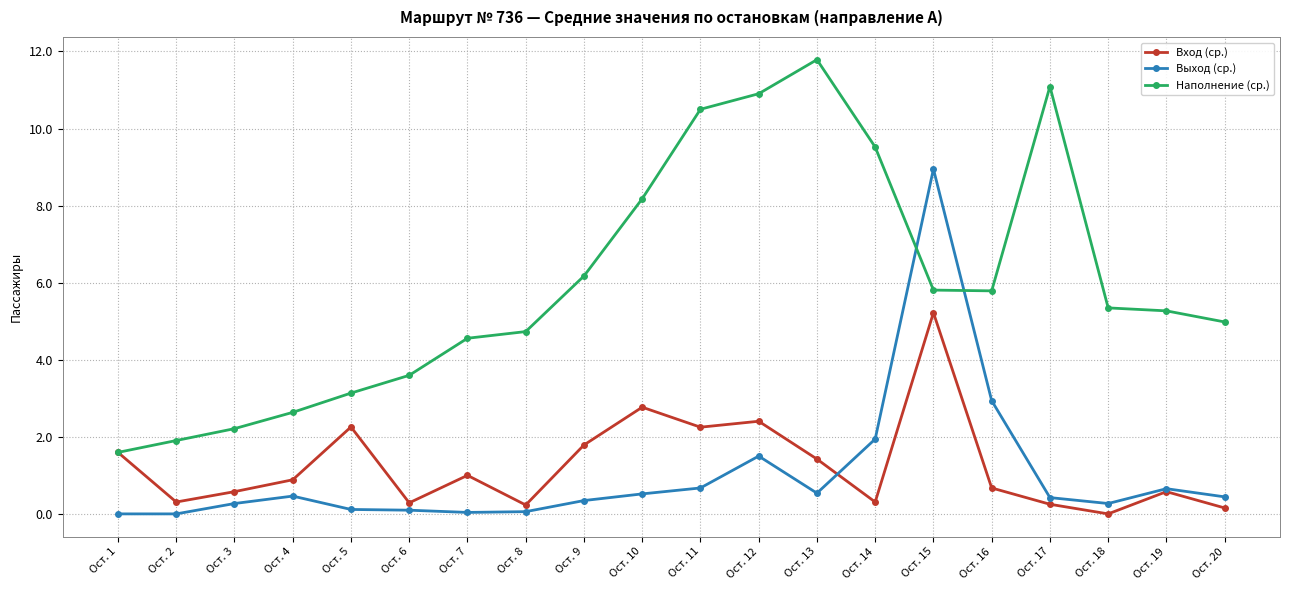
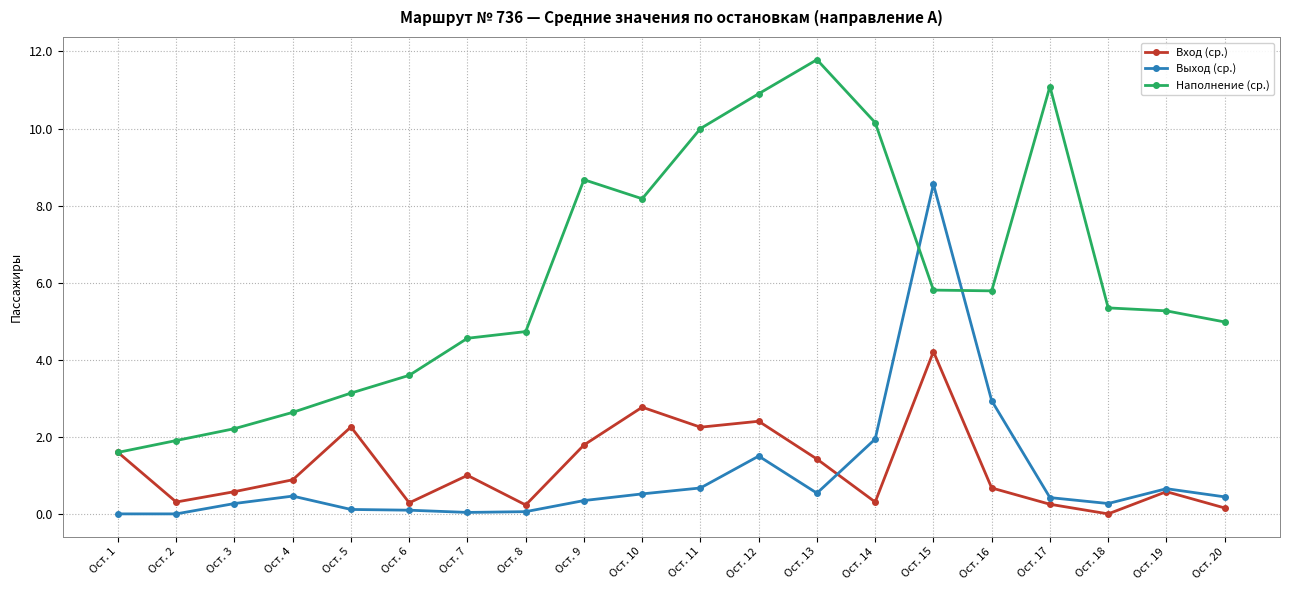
Наполнение (ср.), Ост. 9: 6.2 -> 8.7
Наполнение (ср.), Ост. 11: 10.5 -> 10.0
Наполнение (ср.), Ост. 14: 9.5 -> 10.2
Вход (ср.), Ост. 15: 5.2 -> 4.2
Выход (ср.), Ост. 15: 9.0 -> 8.6
